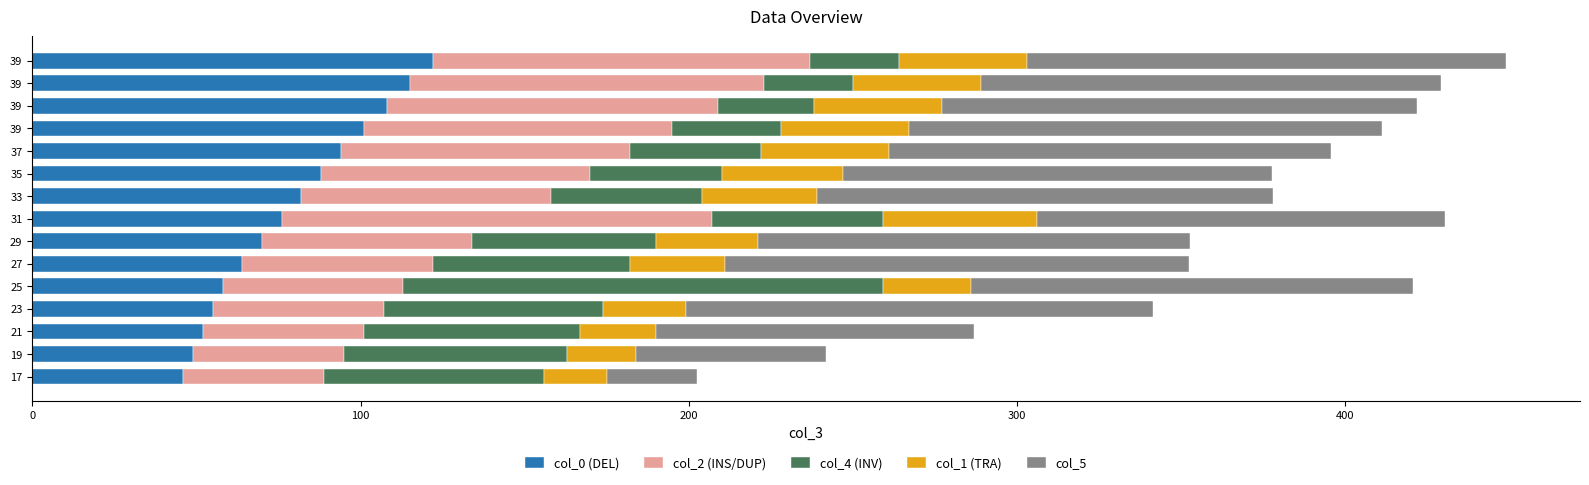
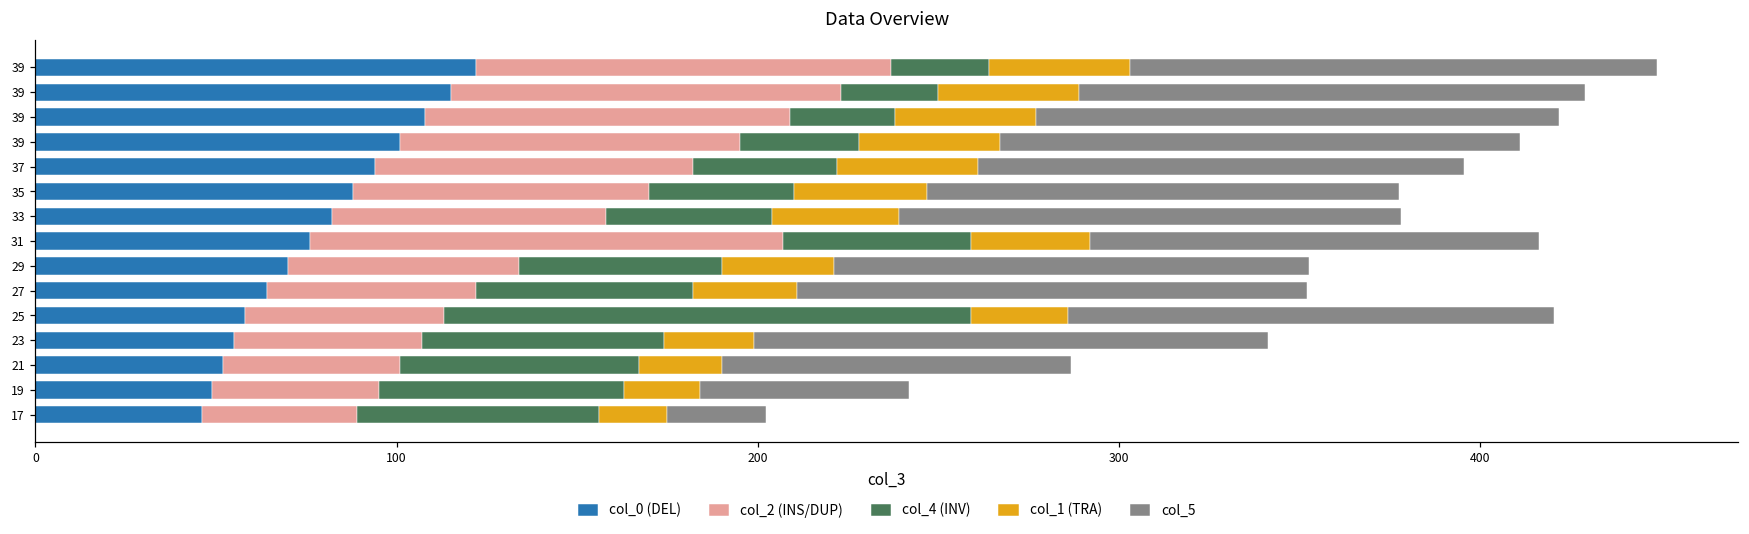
col_1 (TRA), 31: 47 -> 33
